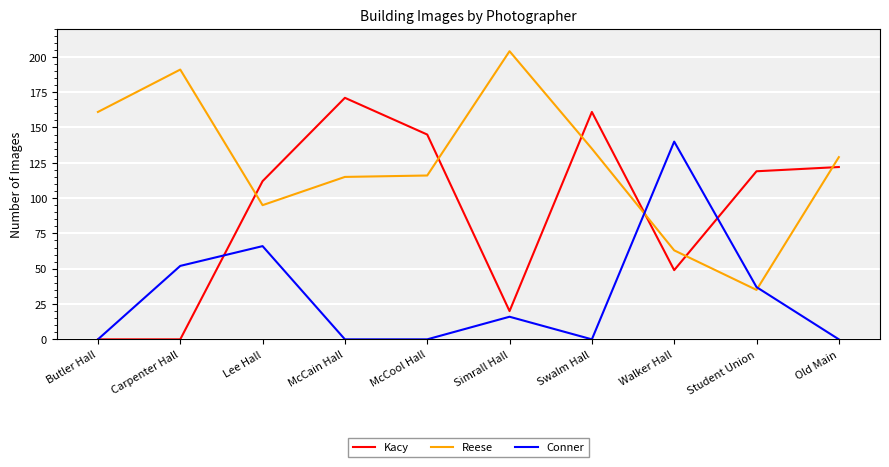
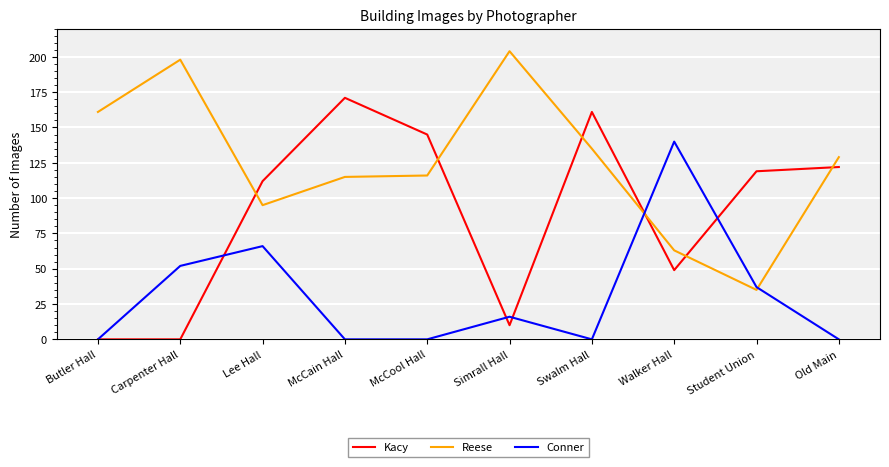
Reese, Carpenter Hall: 191 -> 198
Kacy, Simrall Hall: 20 -> 10
